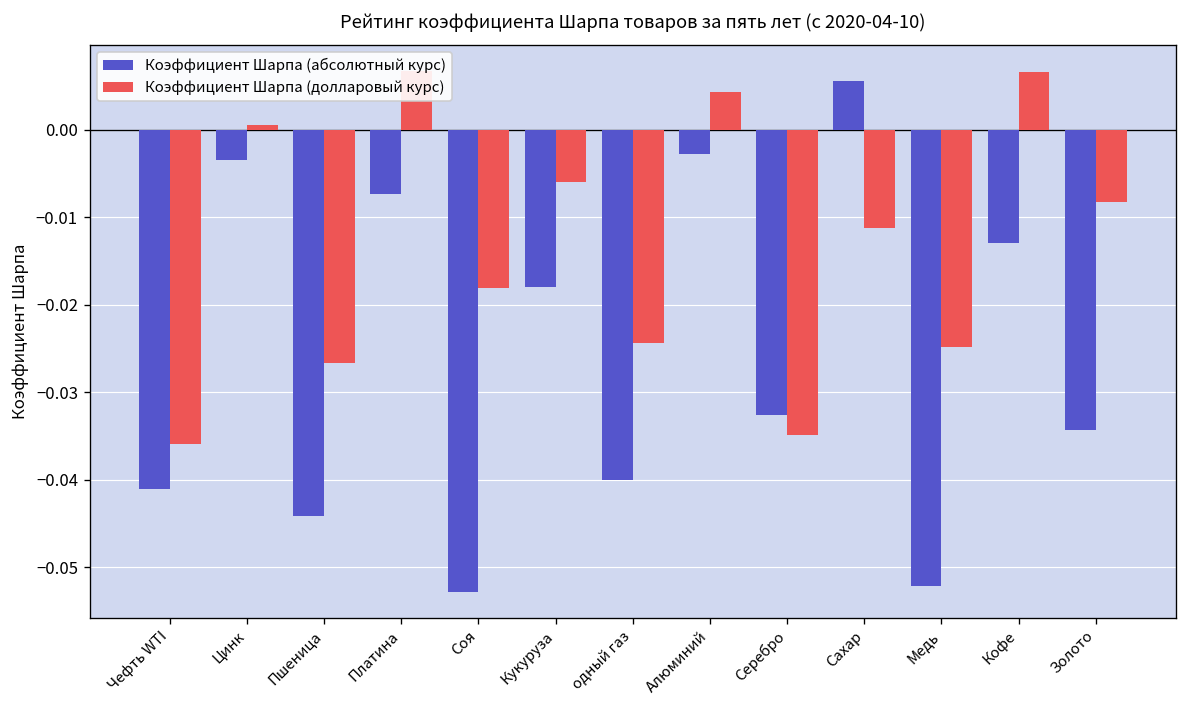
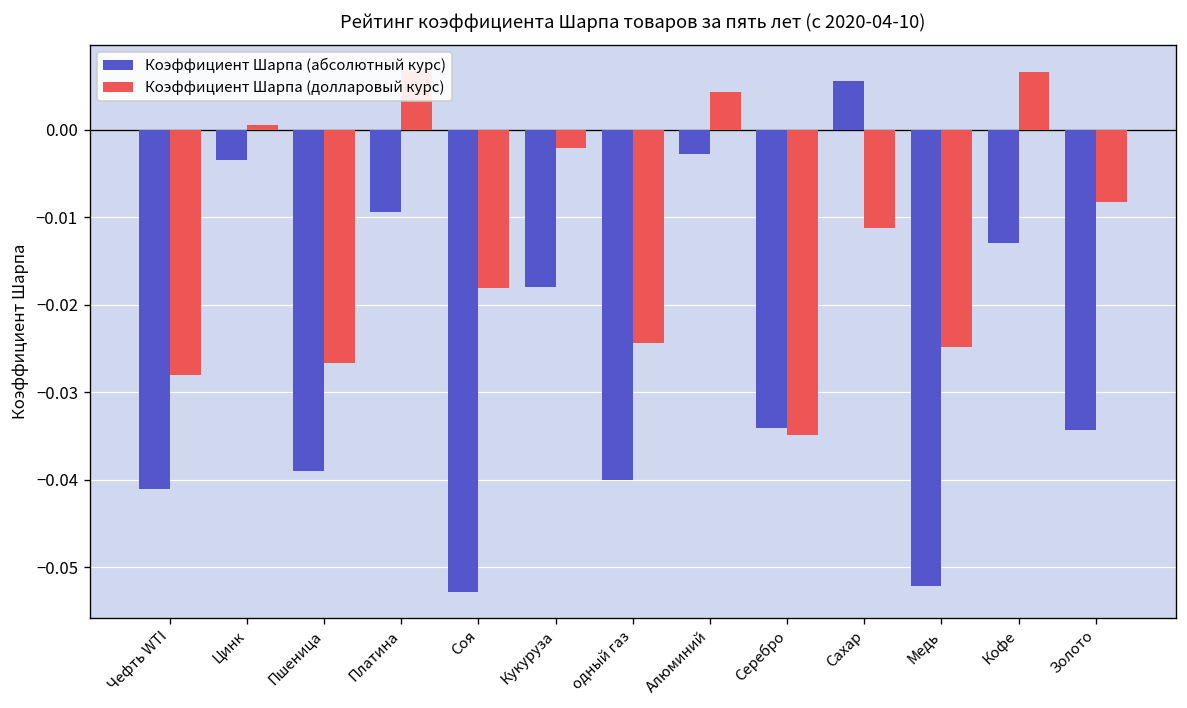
Коэффициент Шарпа (долларовый курс), Чефть WTI: -0.036 -> -0.028
Коэффициент Шарпа (абсолютный курс), Пшеница: -0.044 -> -0.039
Коэффициент Шарпа (абсолютный курс), Платина: -0.007 -> -0.009
Коэффициент Шарпа (долларовый курс), Кукуруза: -0.006 -> -0.002
Коэффициент Шарпа (абсолютный курс), Серебро: -0.033 -> -0.034
